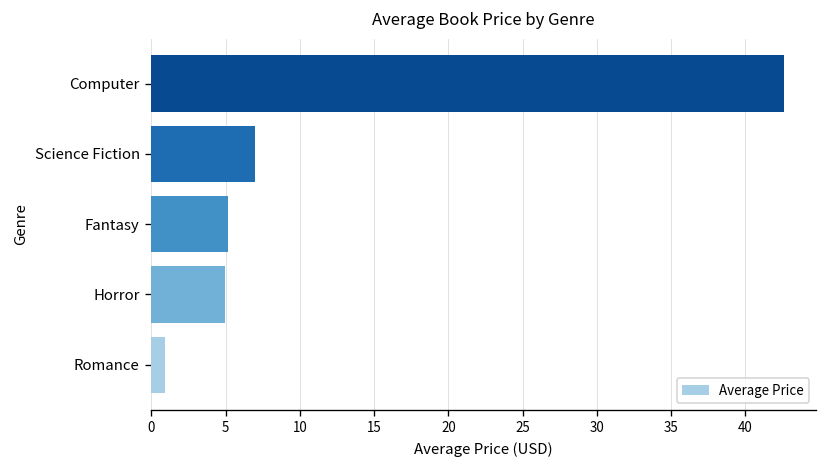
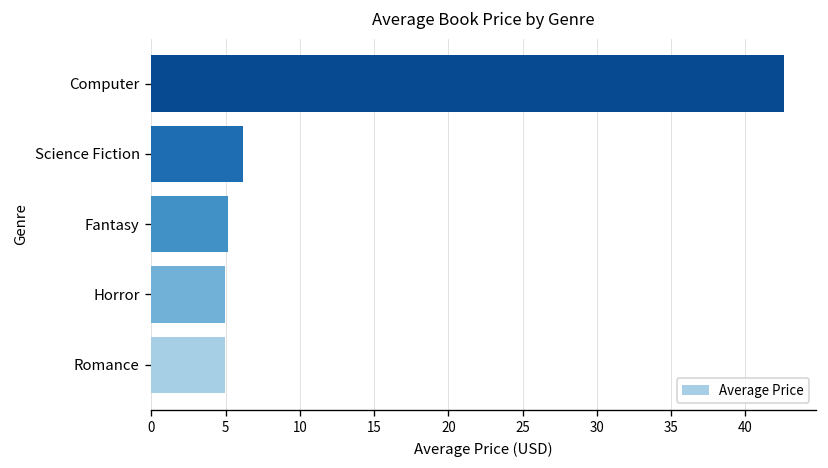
Science Fiction: 7.0 -> 6.2
Romance: 0.9 -> 5.0
